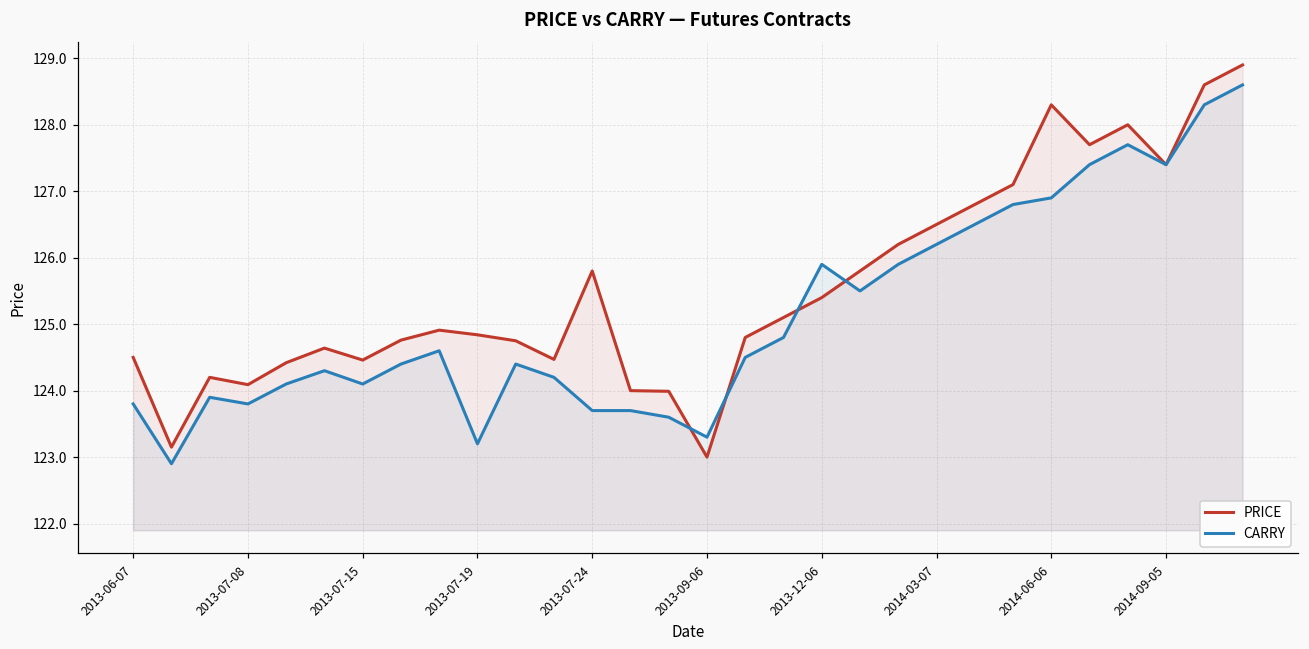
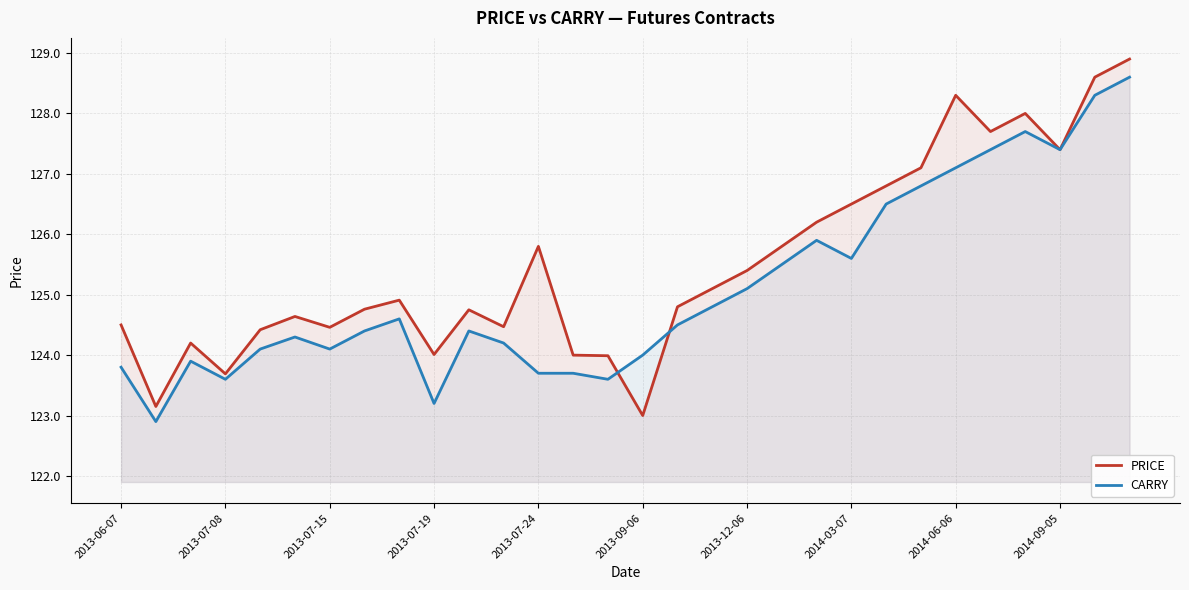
PRICE, 2013-07-08: 124.1 -> 123.7
CARRY, 2013-07-08: 123.8 -> 123.6
PRICE, 2013-07-19: 124.8 -> 124.0
CARRY, 2013-09-06: 123.3 -> 124.0
CARRY, 2013-12-06: 125.9 -> 125.1
CARRY, 2014-03-07: 126.2 -> 125.6
CARRY, 2014-06-06: 126.9 -> 127.1
